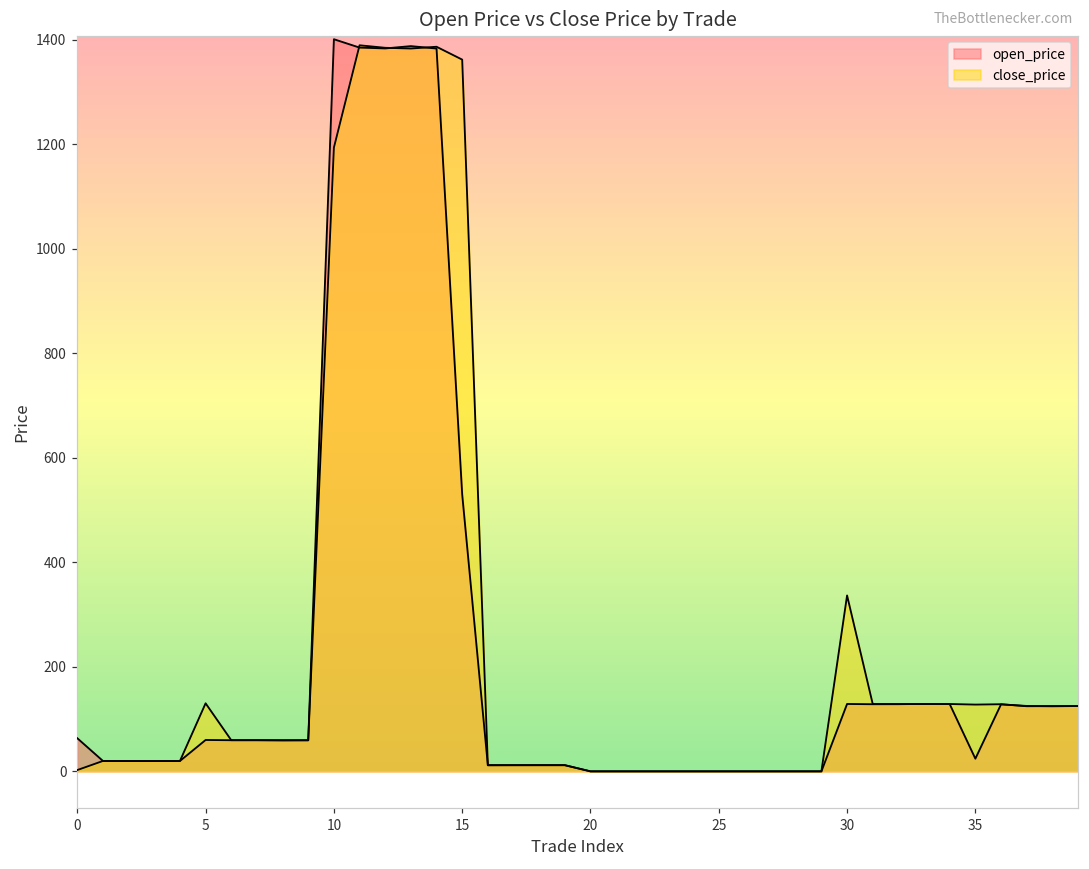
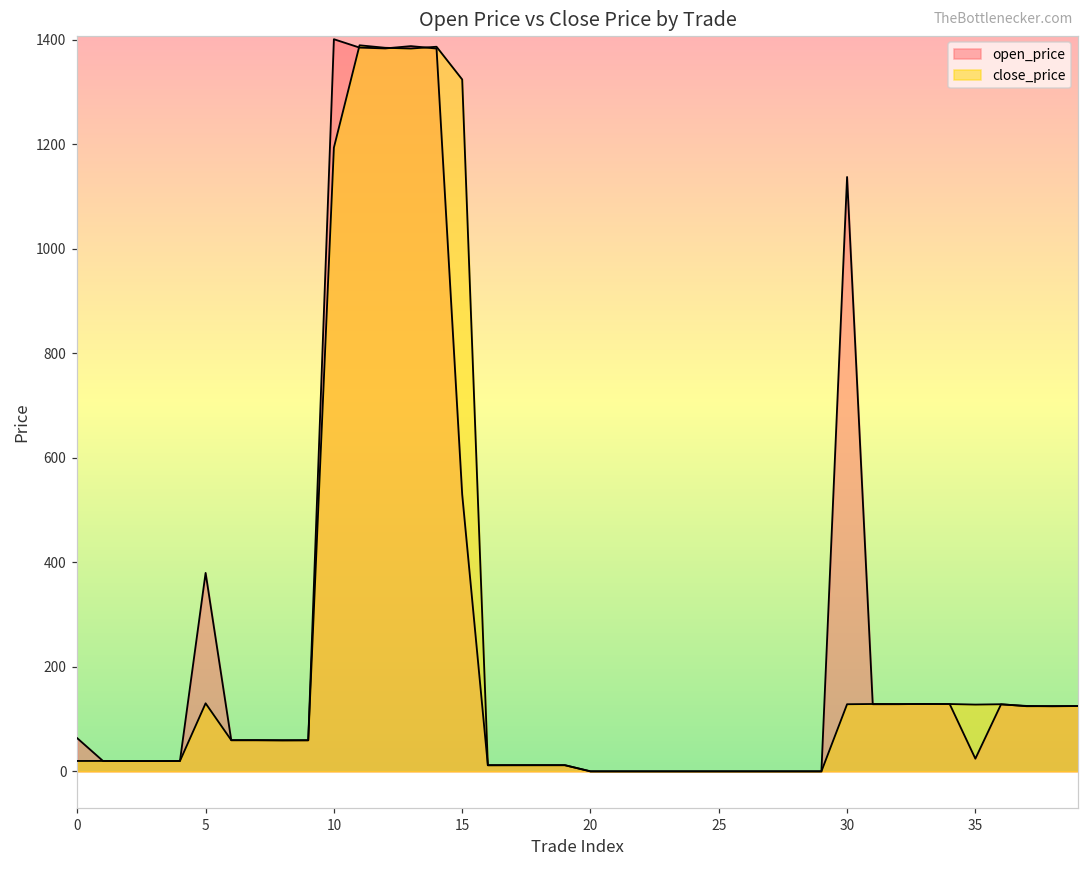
close_price, 0: 0 -> 20
open_price, 5: 60 -> 380
close_price, 15: 1360 -> 1320
open_price, 30: 130 -> 1140
close_price, 30: 340 -> 130
